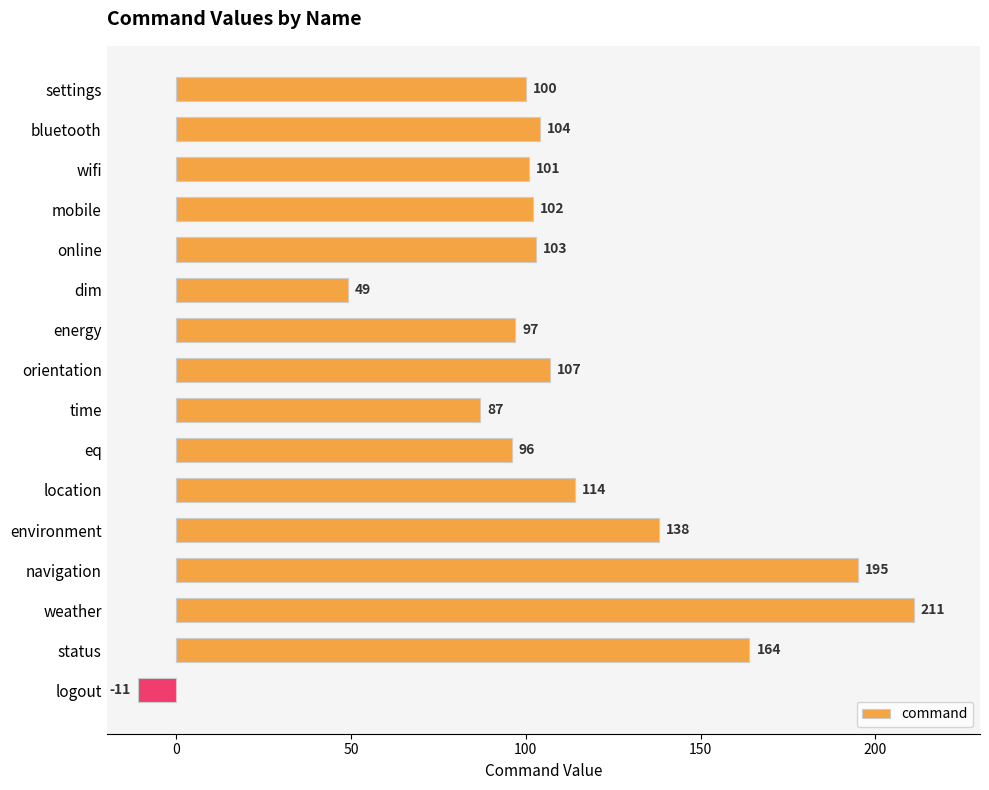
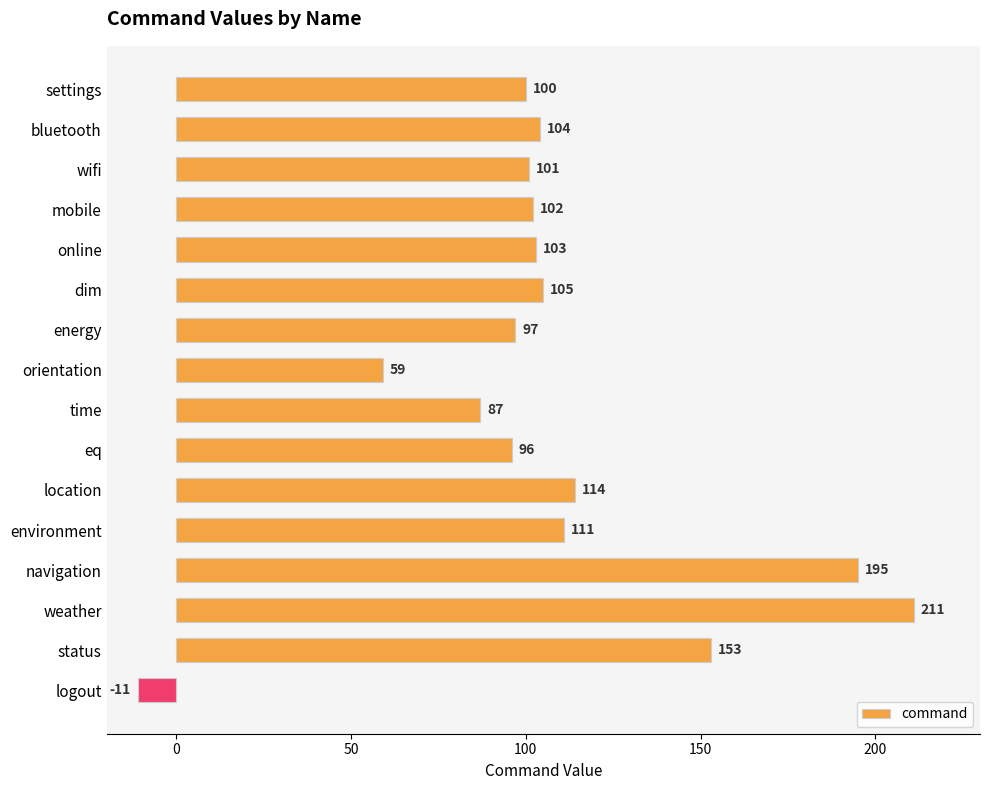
dim: 49 -> 105
orientation: 107 -> 59
environment: 138 -> 111
status: 164 -> 153
